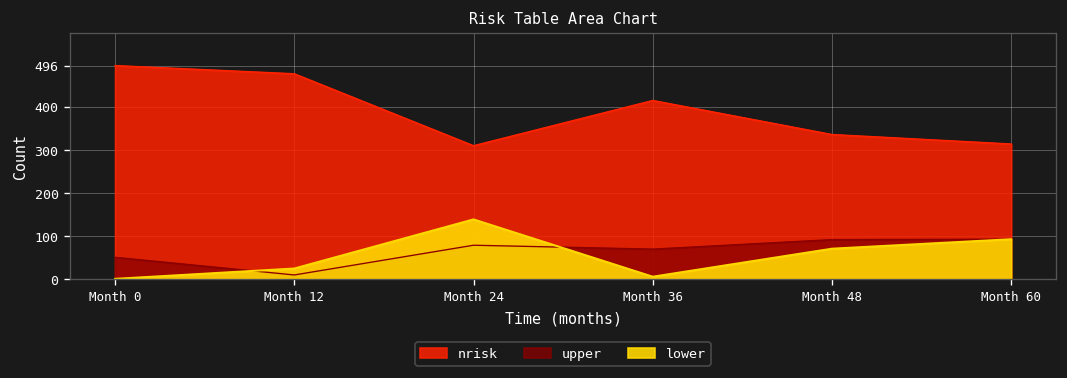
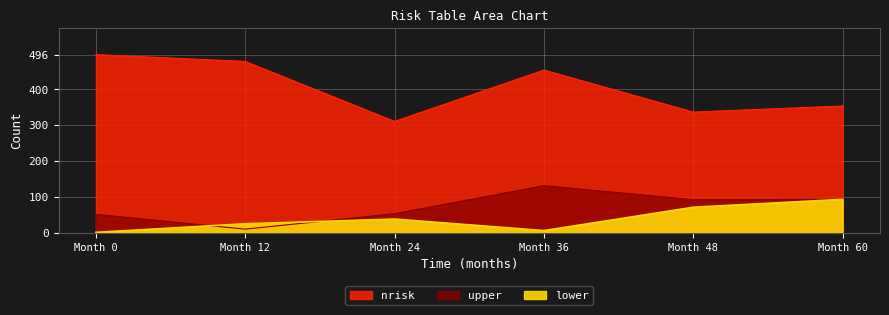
upper, Month 24: 80 -> 50
lower, Month 24: 140 -> 40
nrisk, Month 36: 420 -> 450
upper, Month 36: 70 -> 130
nrisk, Month 60: 310 -> 350
